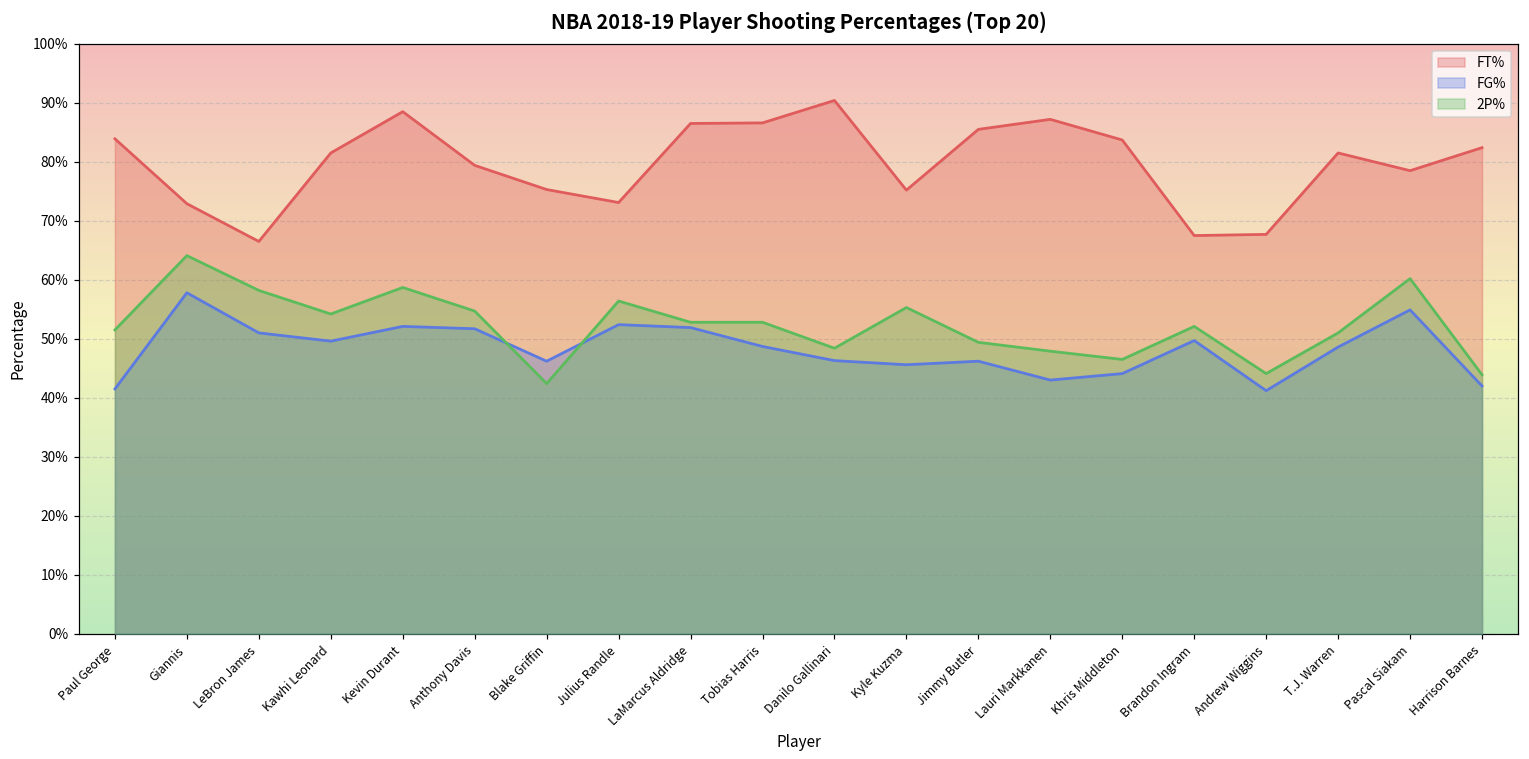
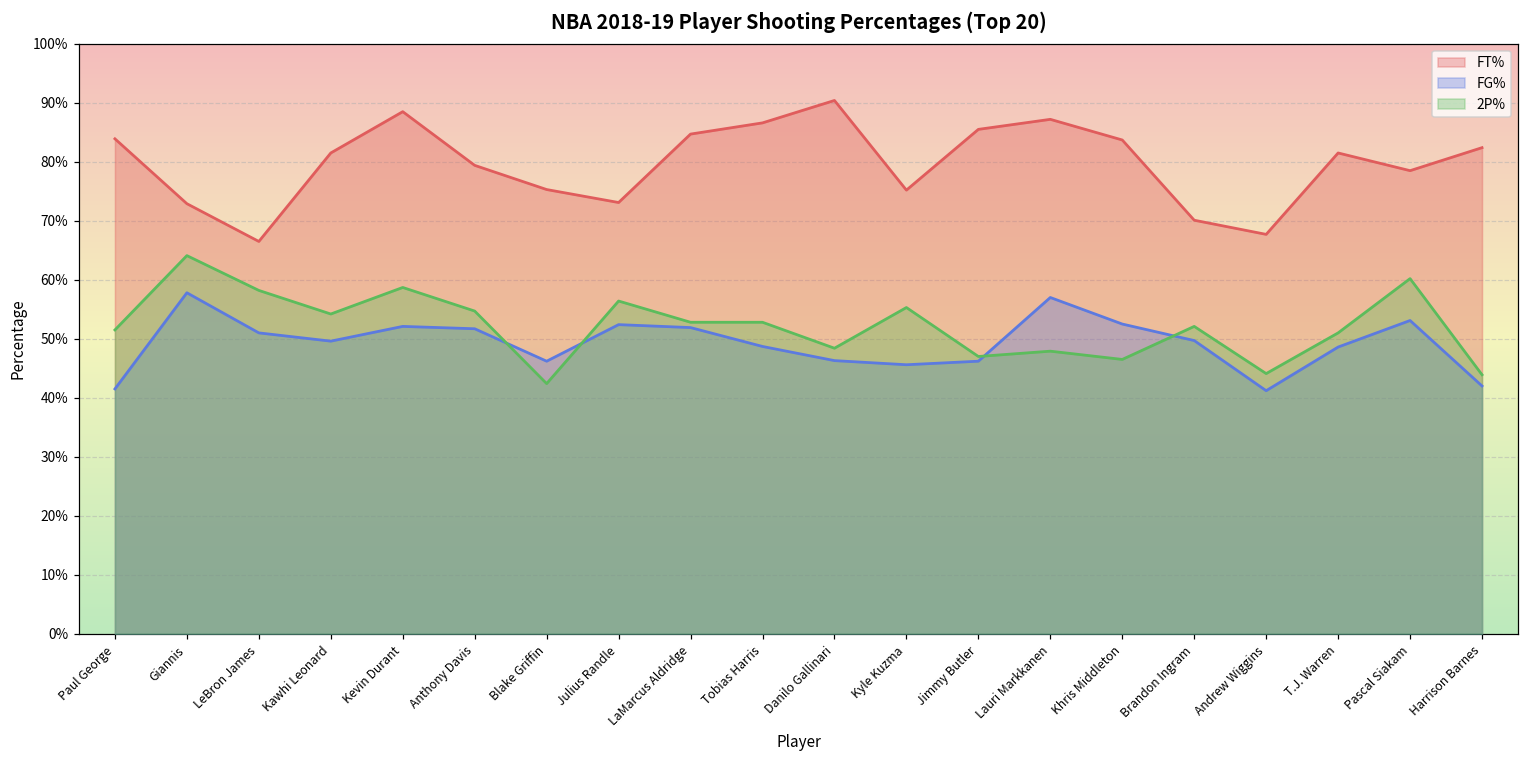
FT%, LaMarcus Aldridge: 87% -> 85%
2P%, Jimmy Butler: 49% -> 47%
FG%, Lauri Markkanen: 43% -> 57%
FG%, Khris Middleton: 44% -> 53%
FT%, Brandon Ingram: 68% -> 70%
FG%, Pascal Siakam: 55% -> 53%
